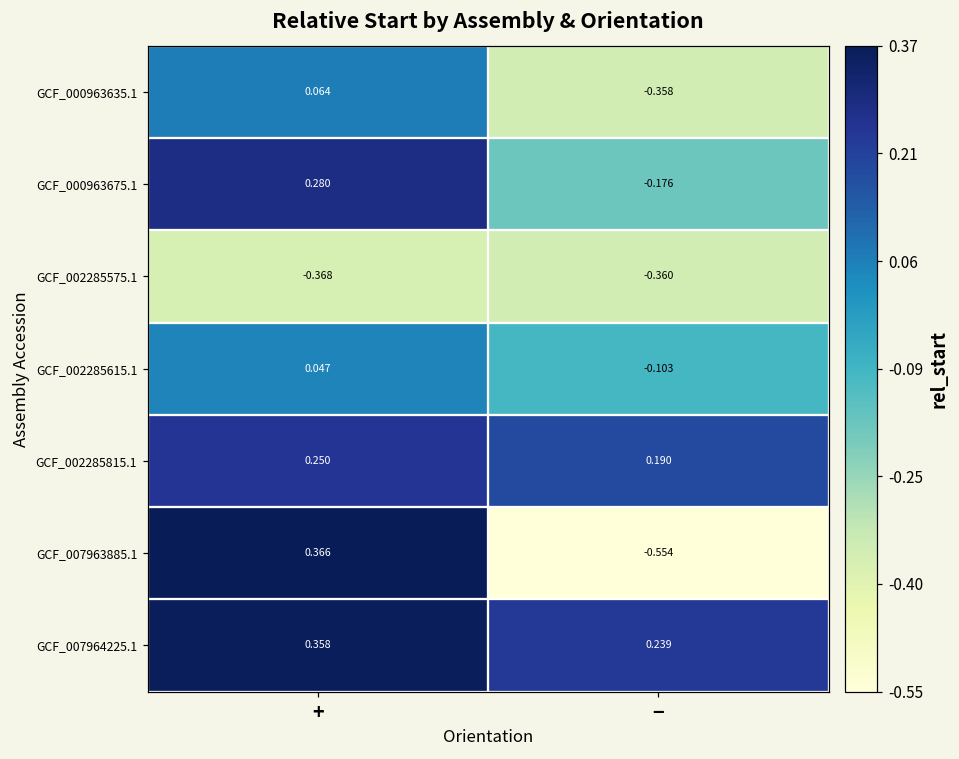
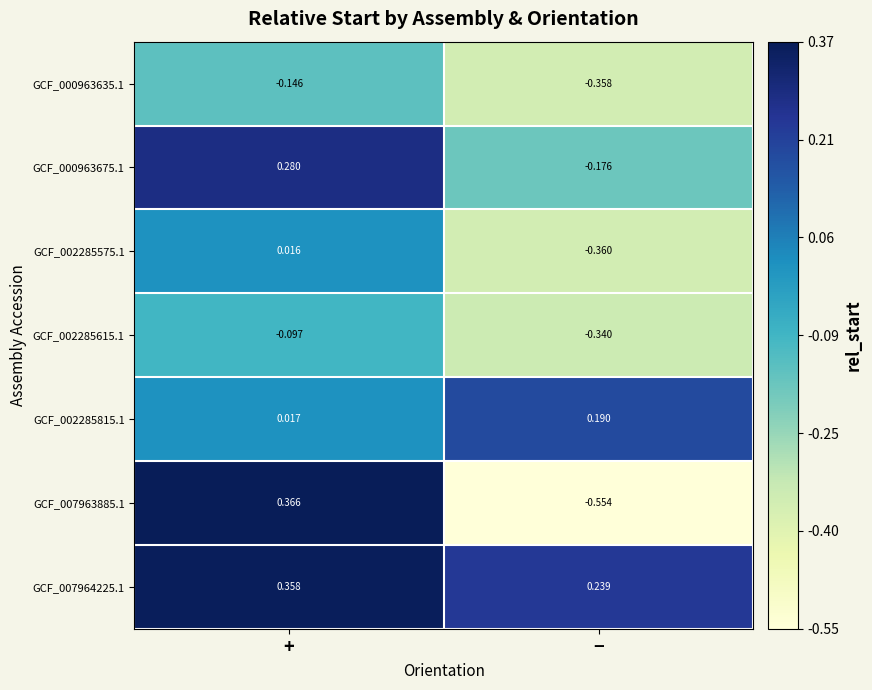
GCF_000963635.1, +: 0.064 -> -0.146
GCF_002285575.1, +: -0.368 -> 0.016
GCF_002285615.1, +: 0.047 -> -0.097
GCF_002285615.1, −: -0.103 -> -0.340
GCF_002285815.1, +: 0.250 -> 0.017
